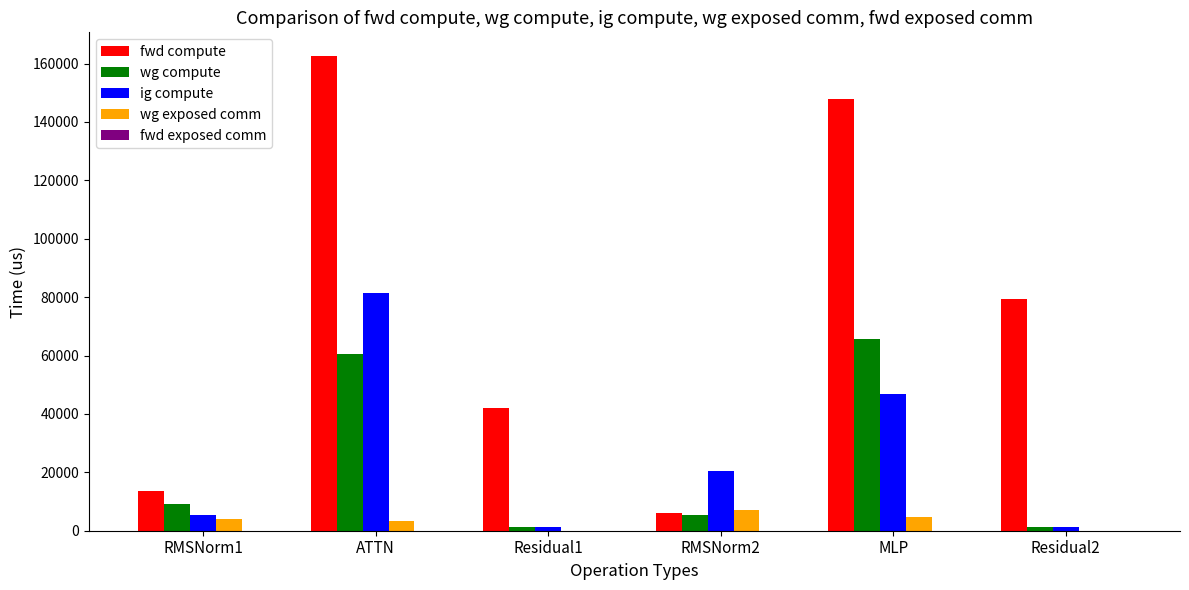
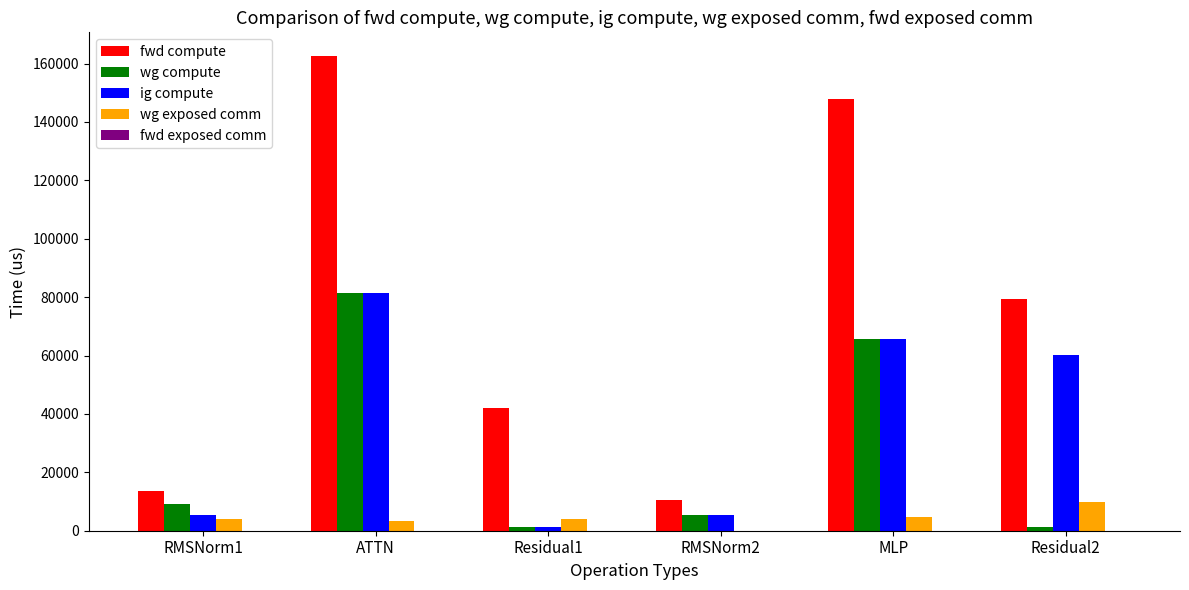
wg compute, ATTN: 61000 -> 81000
wg exposed comm, Residual1: 0 -> 4000
fwd compute, RMSNorm2: 6000 -> 11000
ig compute, RMSNorm2: 21000 -> 5000
wg exposed comm, RMSNorm2: 7000 -> 0
ig compute, MLP: 47000 -> 66000
ig compute, Residual2: 1000 -> 60000
wg exposed comm, Residual2: 0 -> 10000
